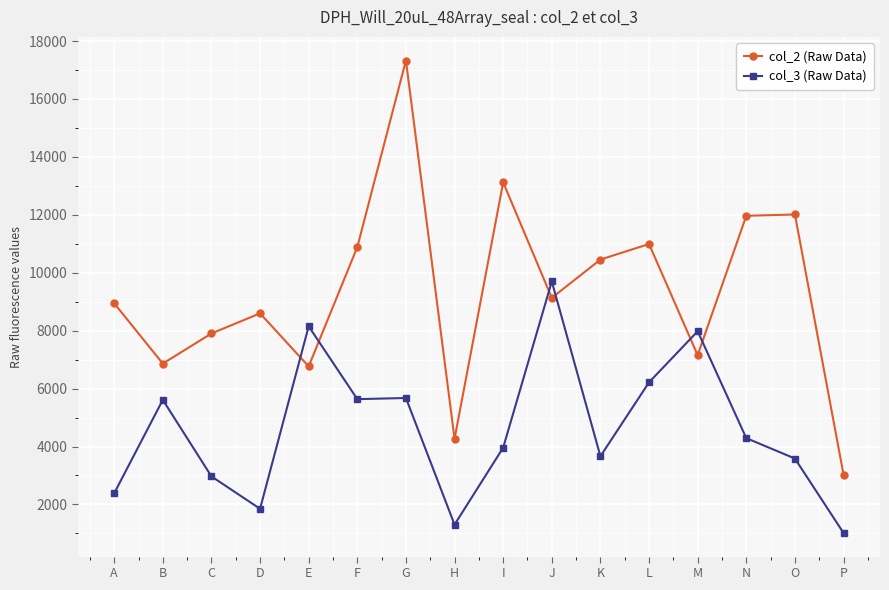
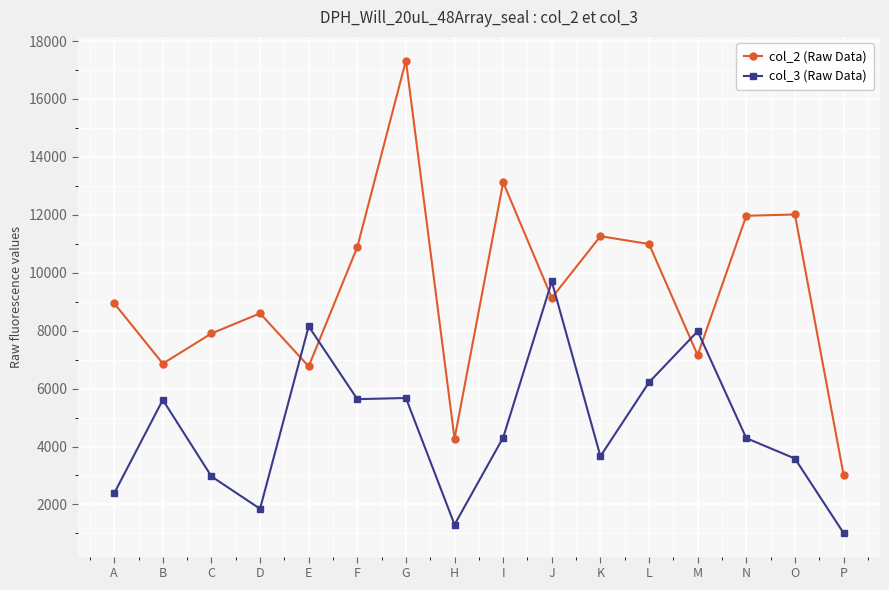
col_3 (Raw Data), I: 4000 -> 4300
col_2 (Raw Data), K: 10500 -> 11300
